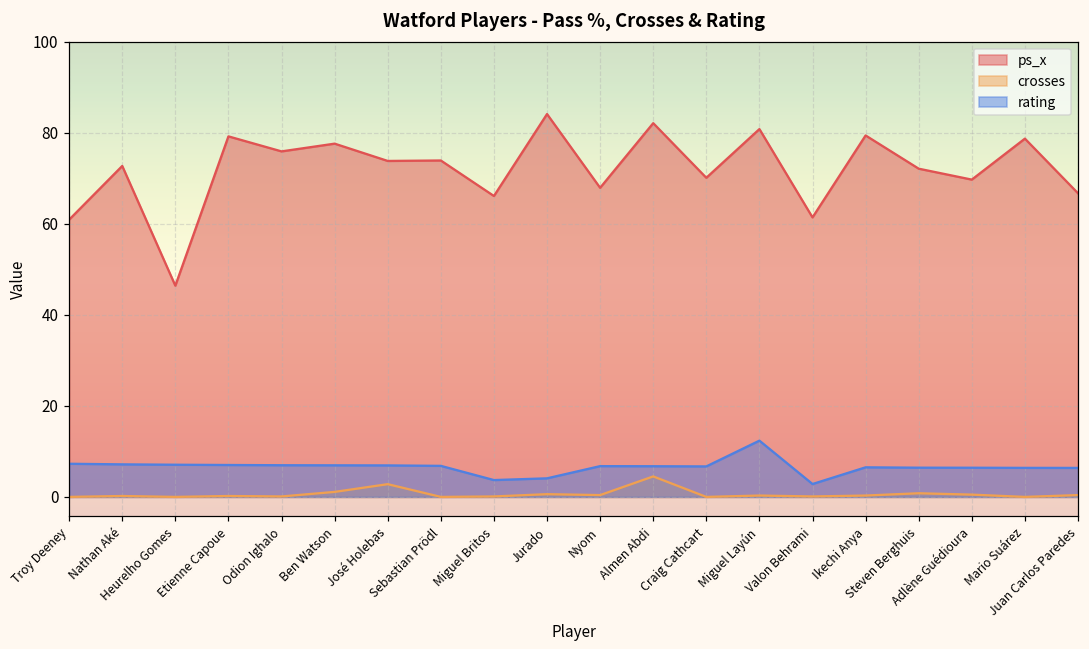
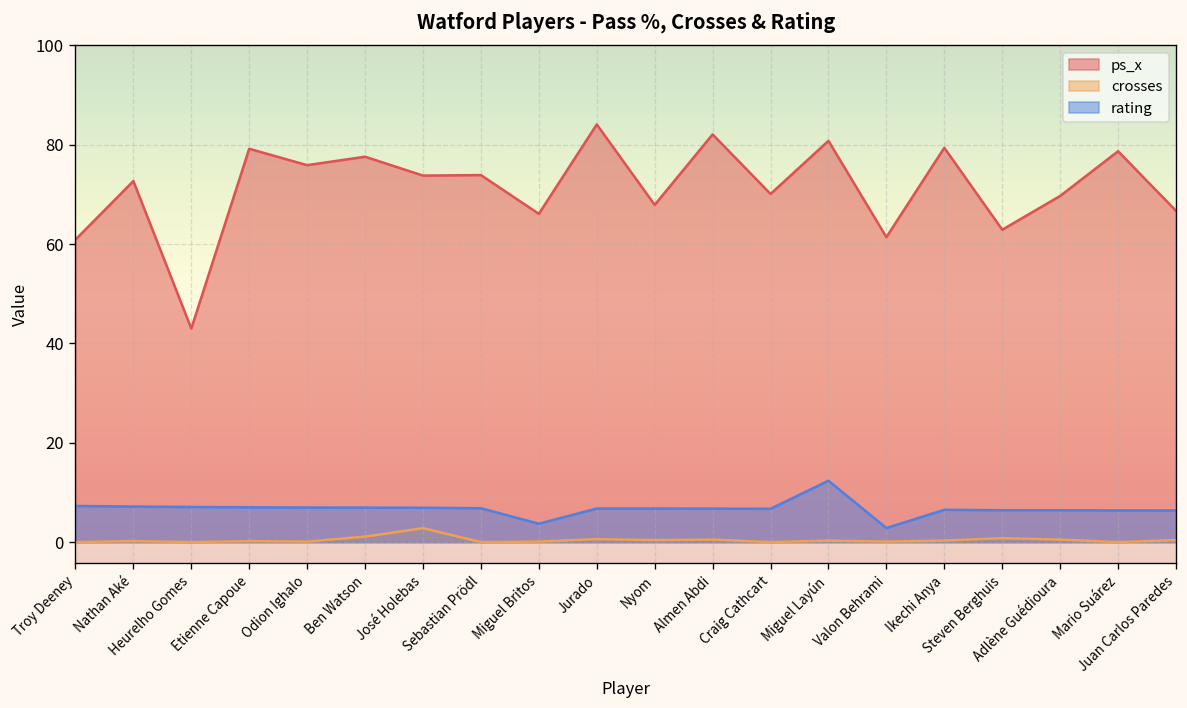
ps_x, Heurelho Gomes: 46 -> 43
rating, Jurado: 4 -> 7
crosses, Almen Abdi: 5 -> 1
ps_x, Steven Berghuis: 72 -> 63
